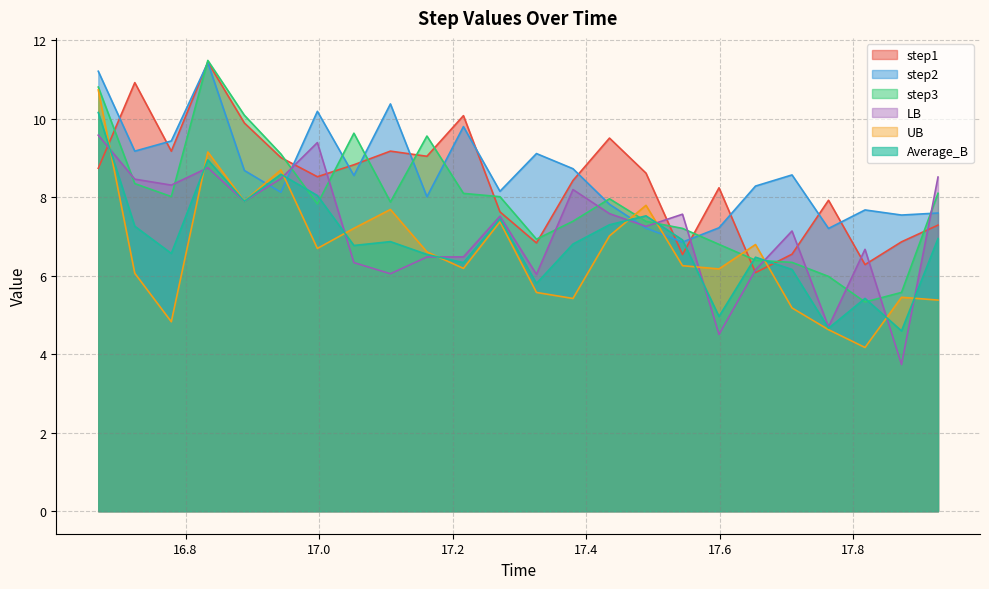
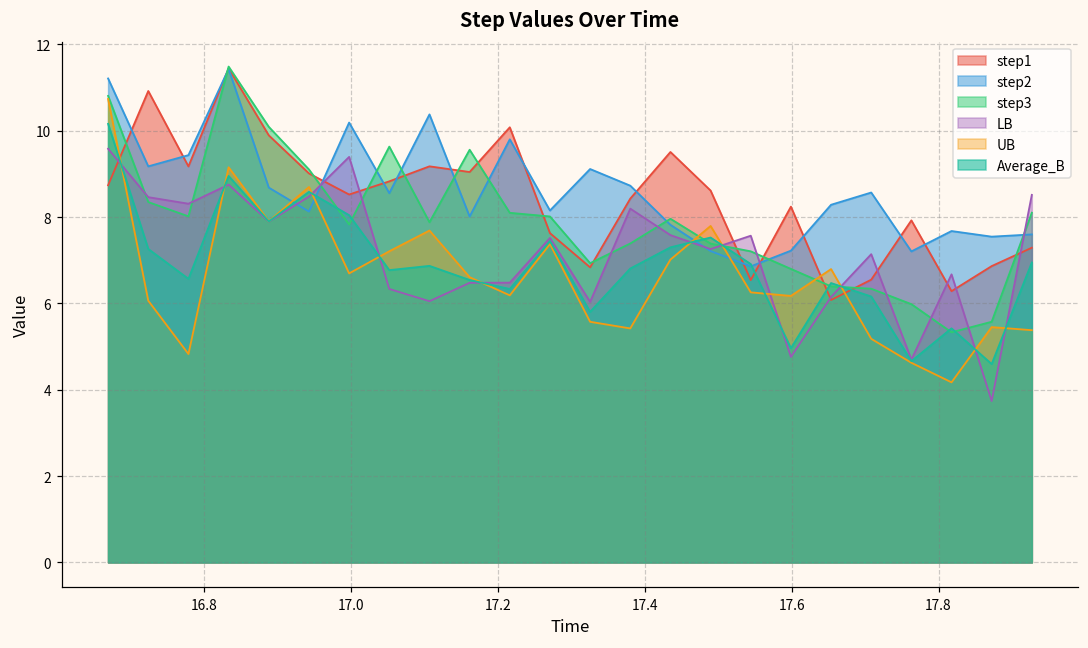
LB, 17.6: 4.5 -> 4.8
